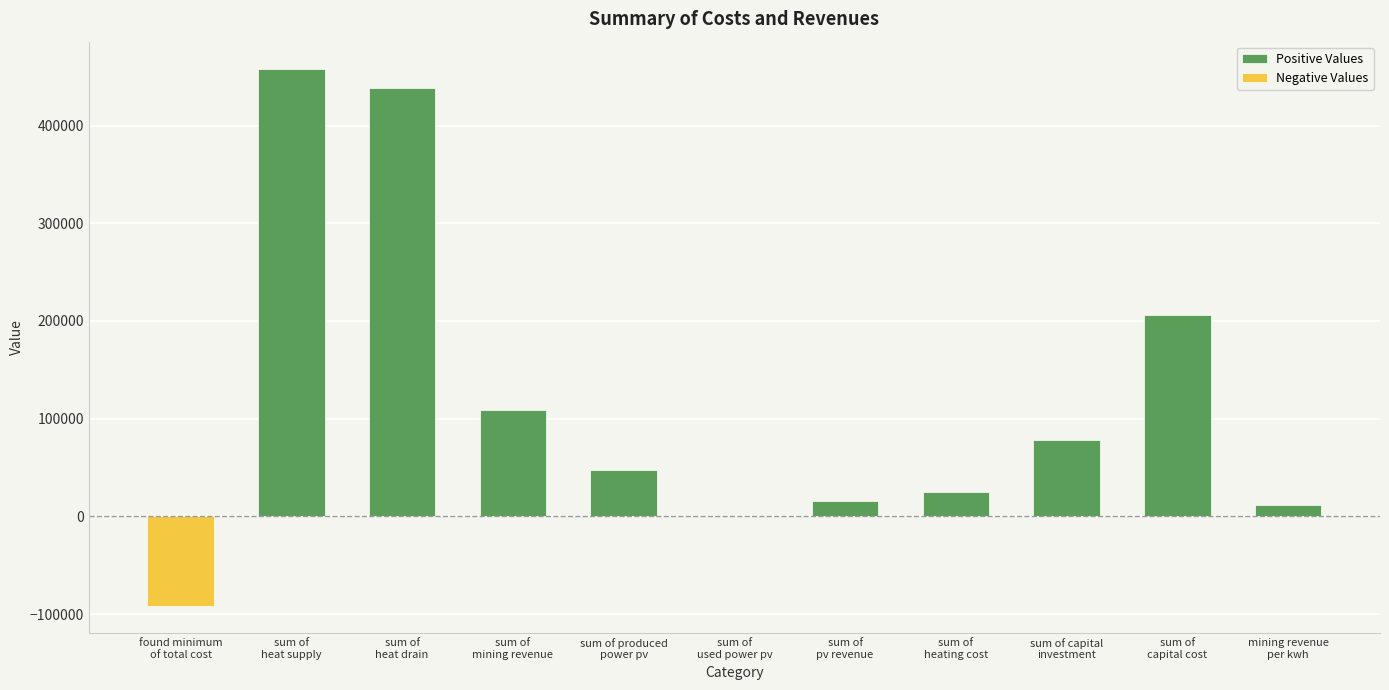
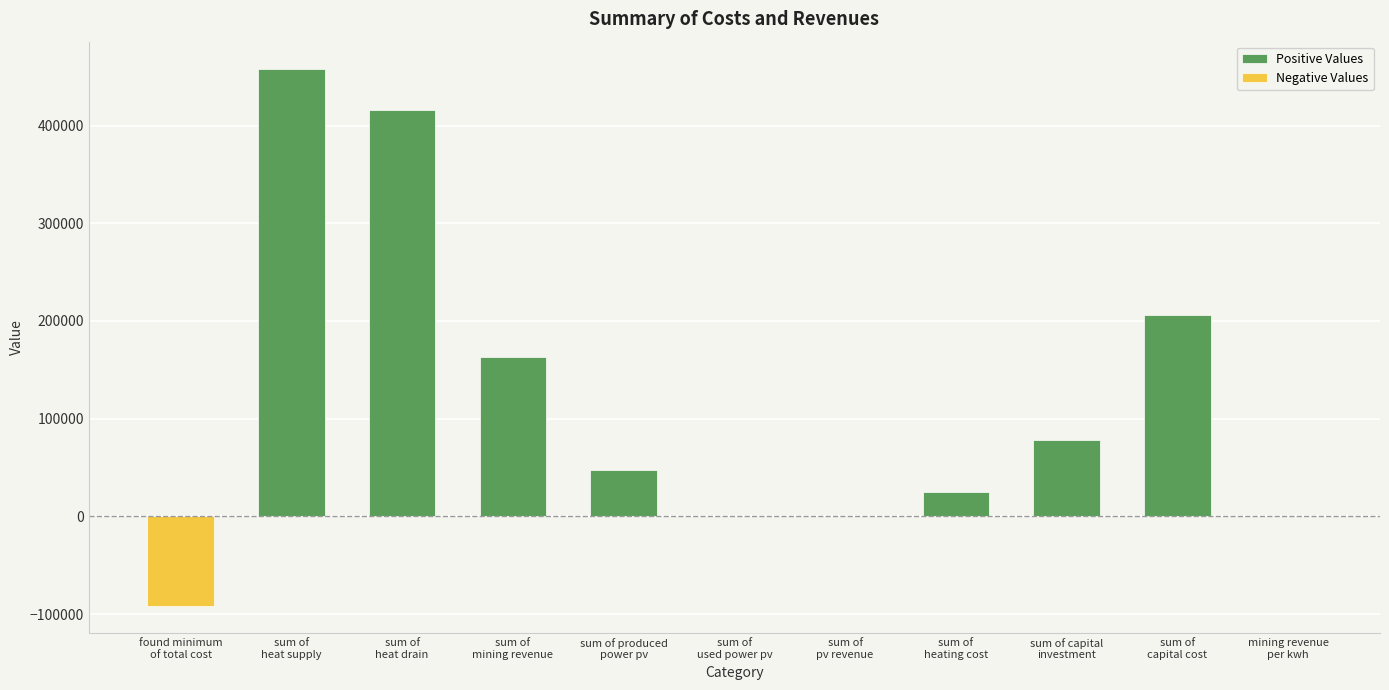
Positive Values, sum of heat drain: 440000 -> 420000
Positive Values, sum of mining revenue: 110000 -> 160000
Positive Values, sum of pv revenue: 20000 -> 0
Positive Values, mining revenue per kwh: 10000 -> 0
